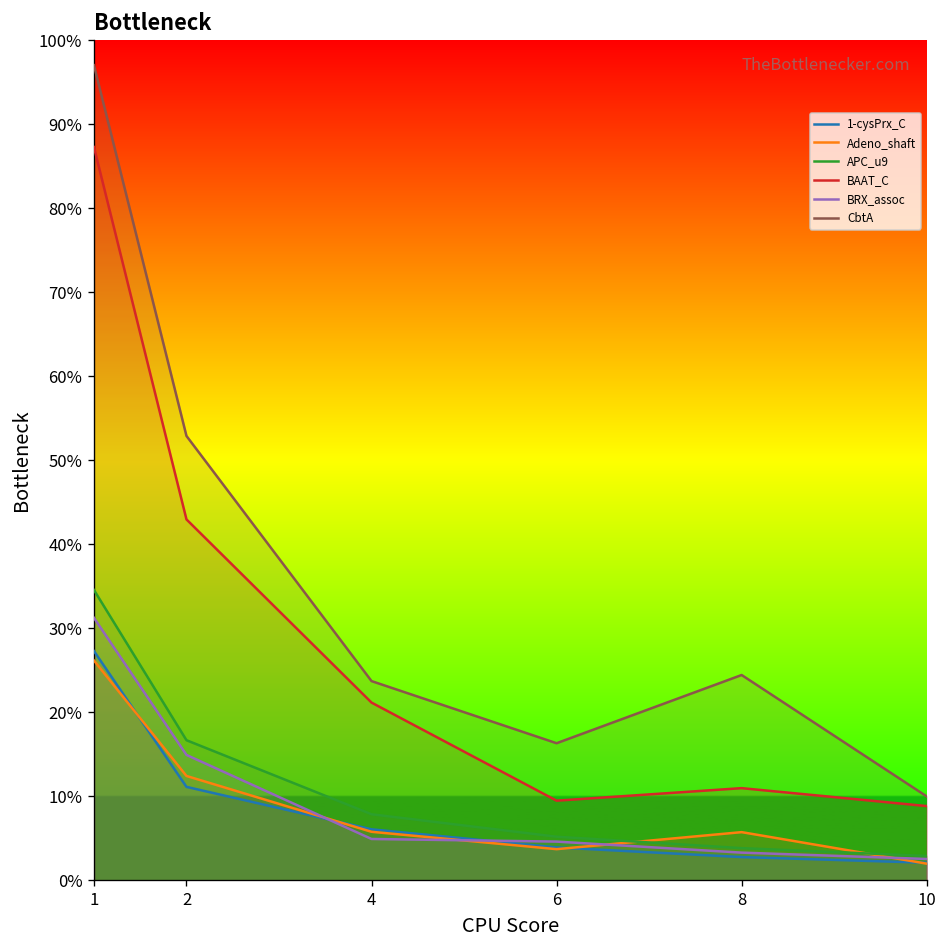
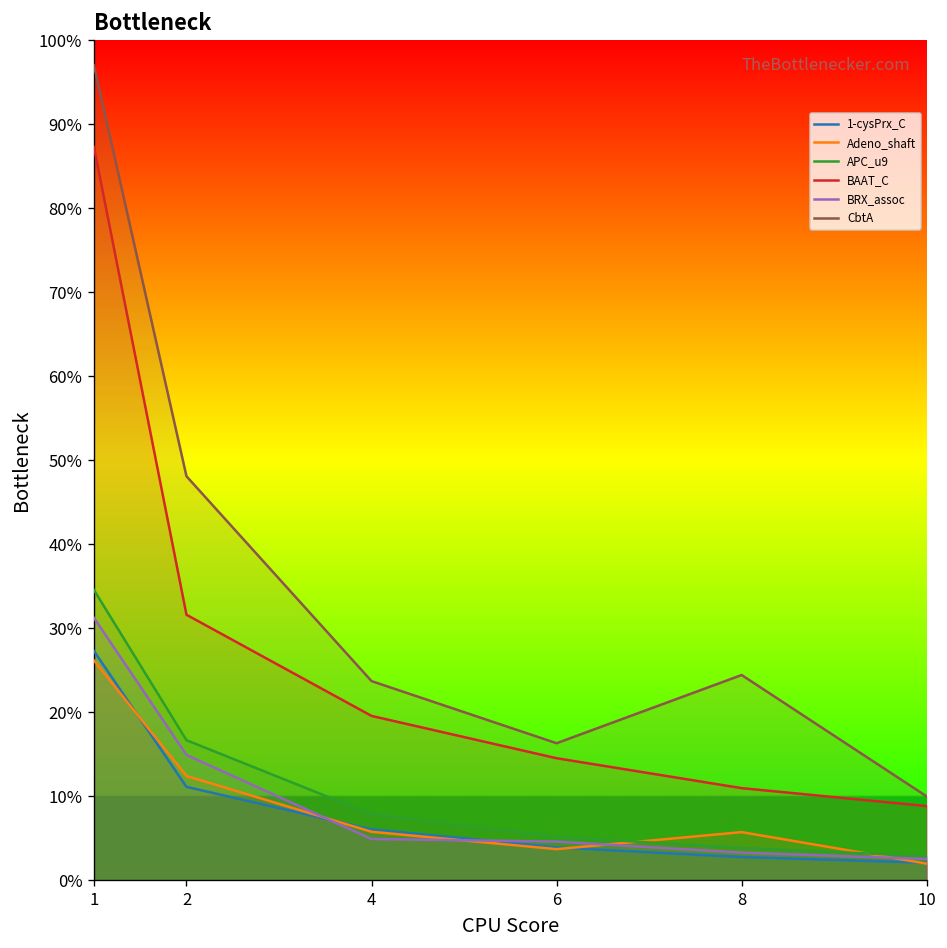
BAAT_C, 2: 43% -> 32%
CbtA, 2: 53% -> 48%
BAAT_C, 4: 21% -> 20%
BAAT_C, 6: 9% -> 15%
